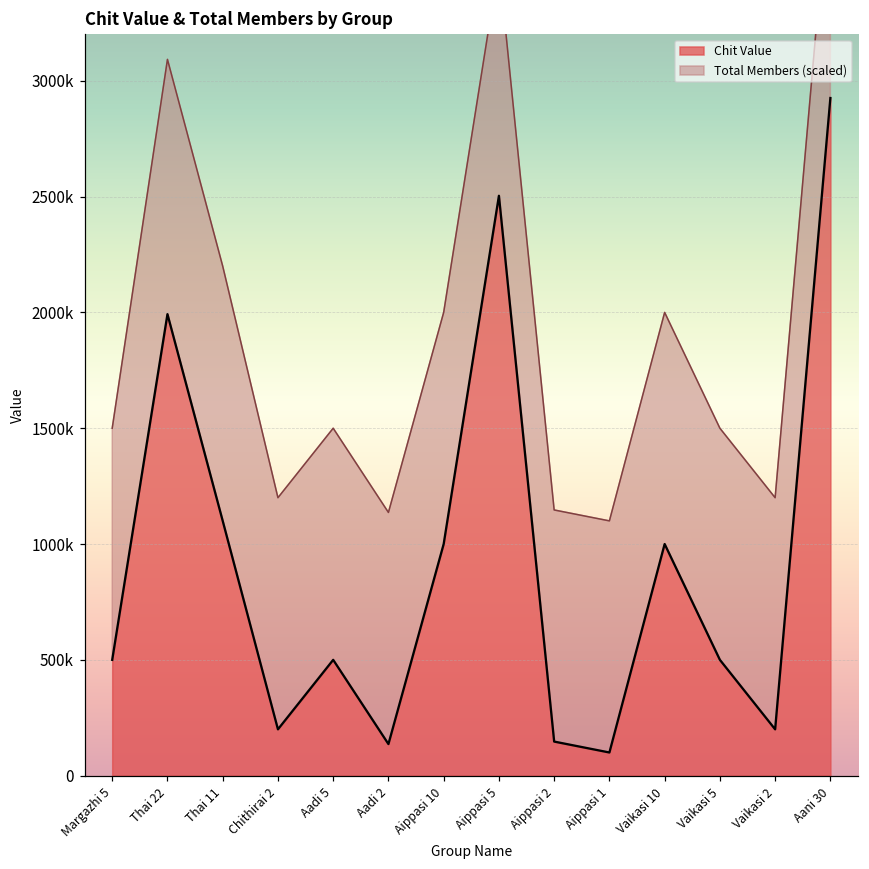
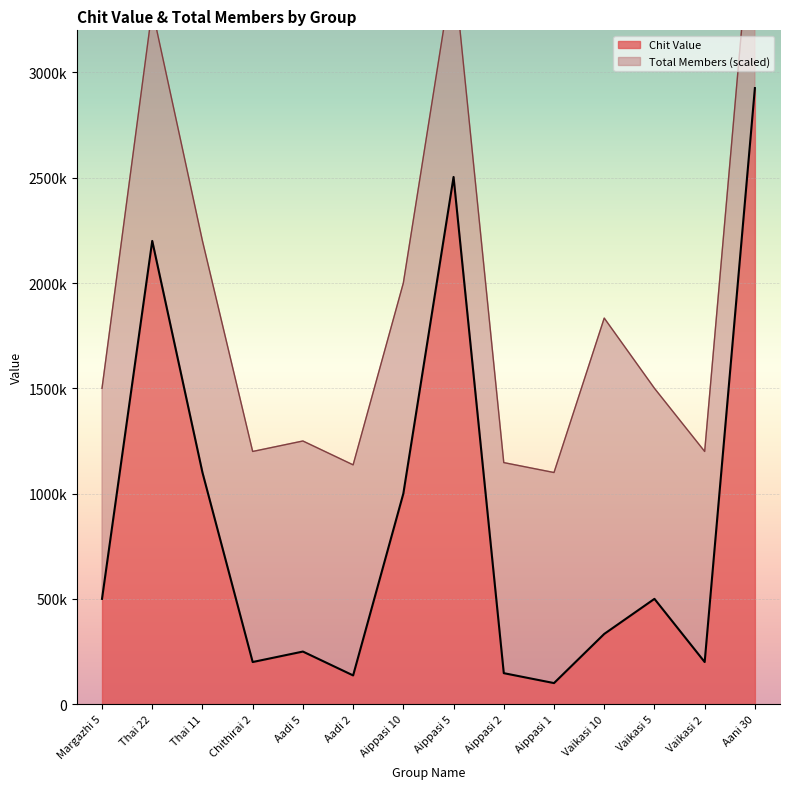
Chit Value, Thai 22: 1990000 -> 2200000
Chit Value, Aadi 5: 500000 -> 250000
Chit Value, Vaikasi 10: 1000000 -> 330000
Total Members (scaled), Vaikasi 10: 1000000 -> 1500000
